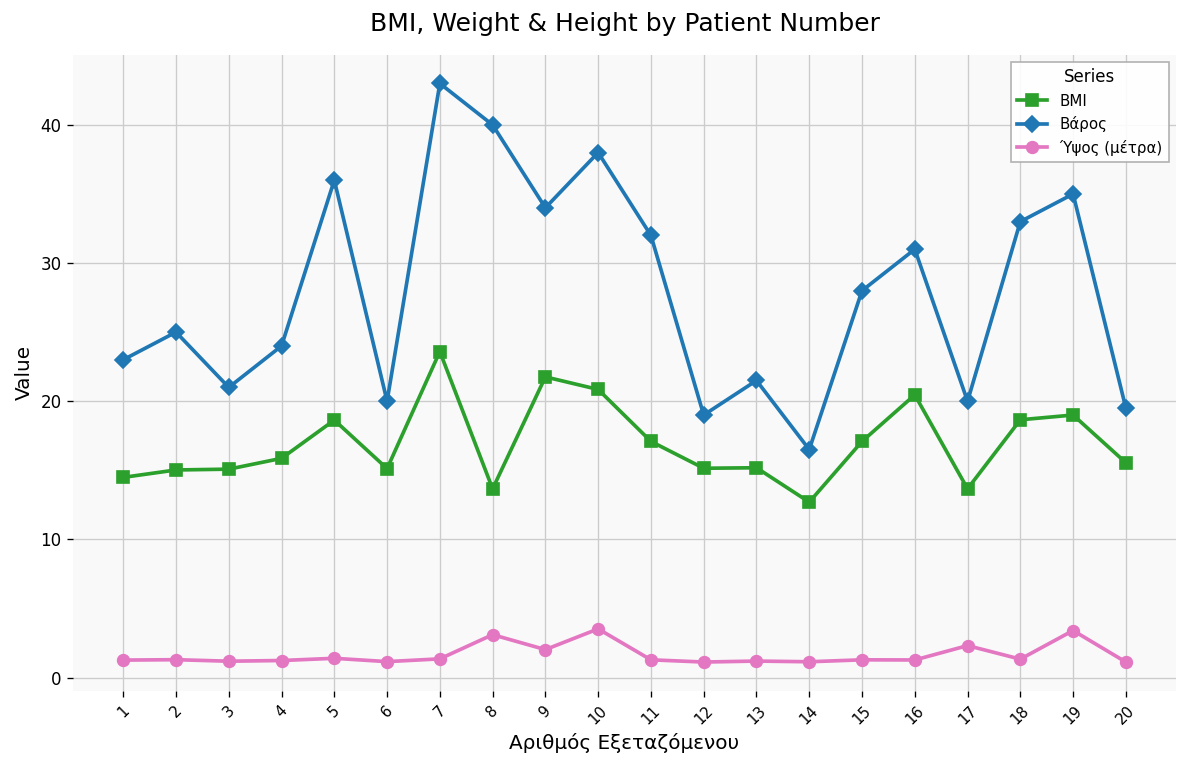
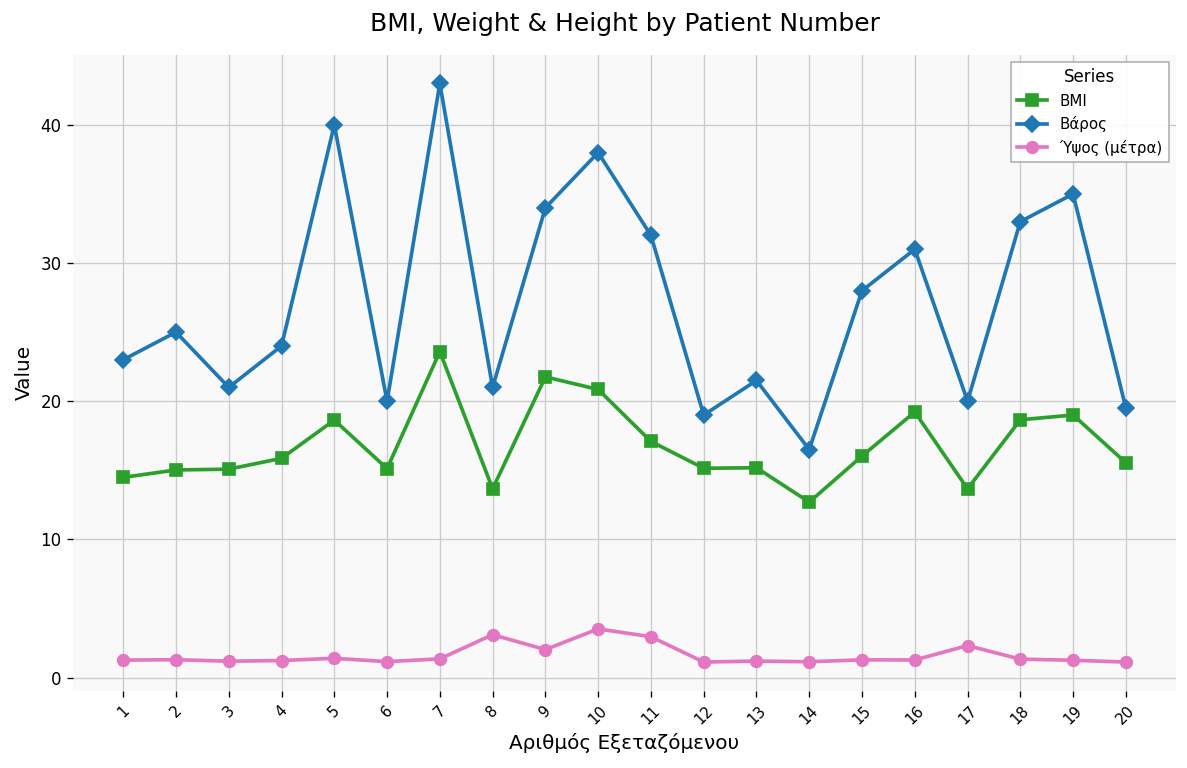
Βάρος, 5: 36 -> 40
Βάρος, 8: 40 -> 21
Ύψος (μέτρα), 11: 1.3 -> 3.0
BMI, 15: 17.1 -> 16.0
BMI, 16: 20.5 -> 19.2
Ύψος (μέτρα), 19: 3.4 -> 1.3
